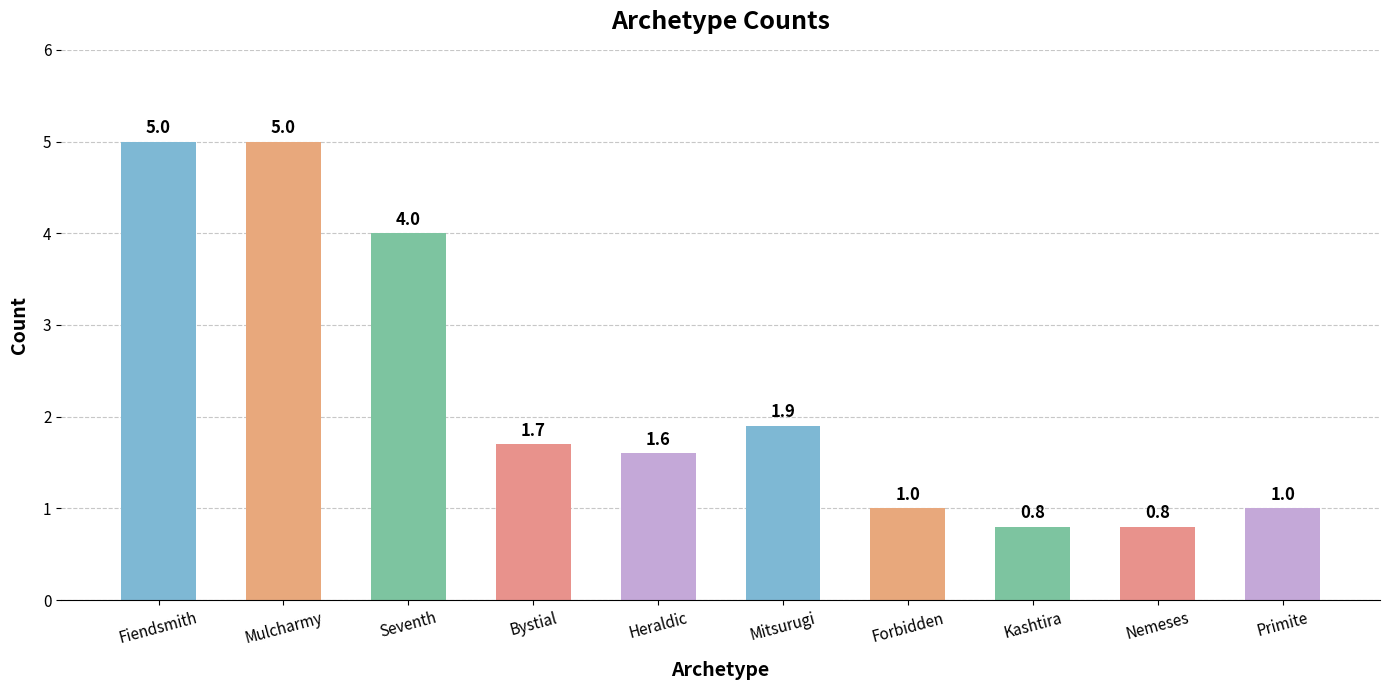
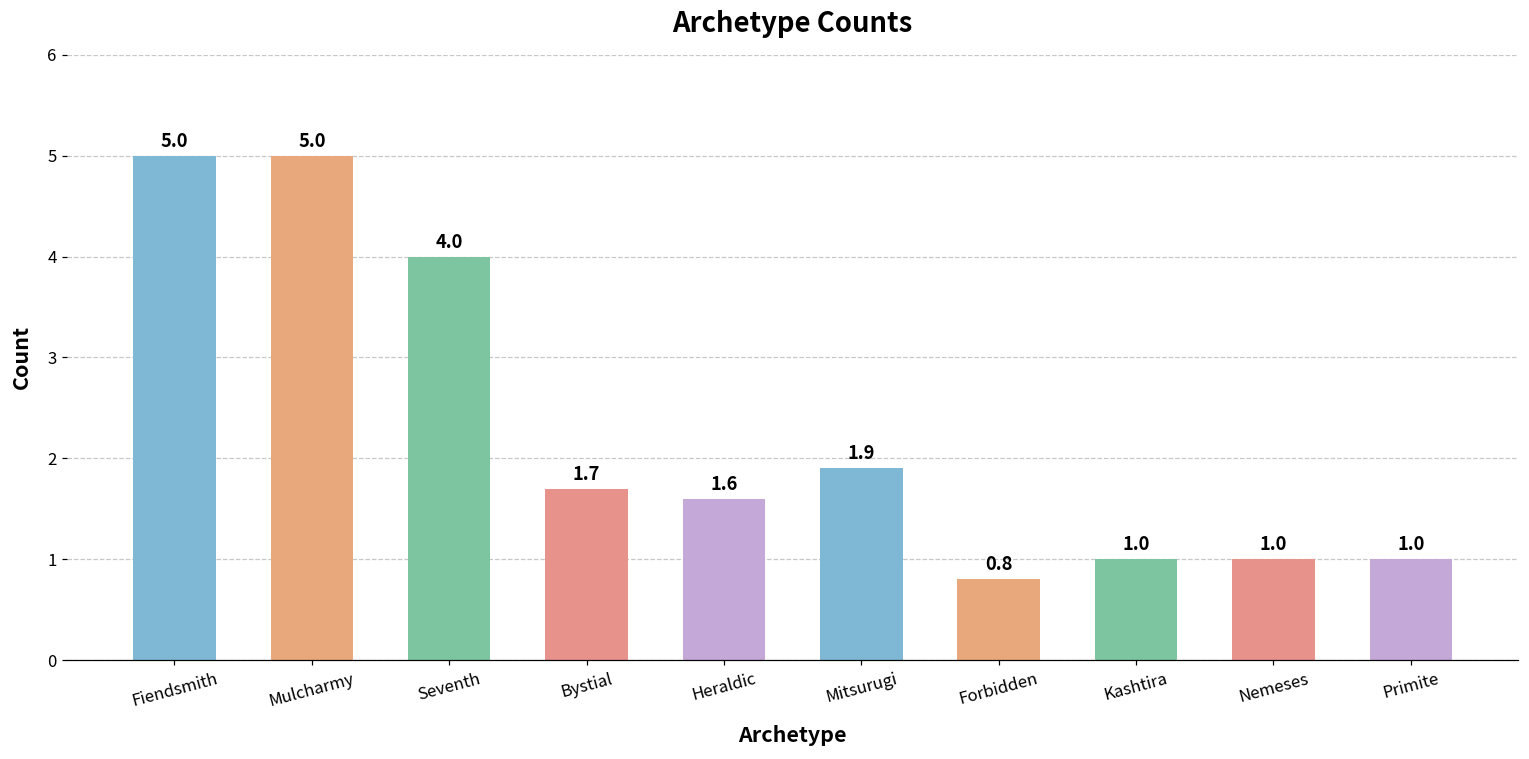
Forbidden: 1.0 -> 0.8
Kashtira: 0.8 -> 1.0
Nemeses: 0.8 -> 1.0
